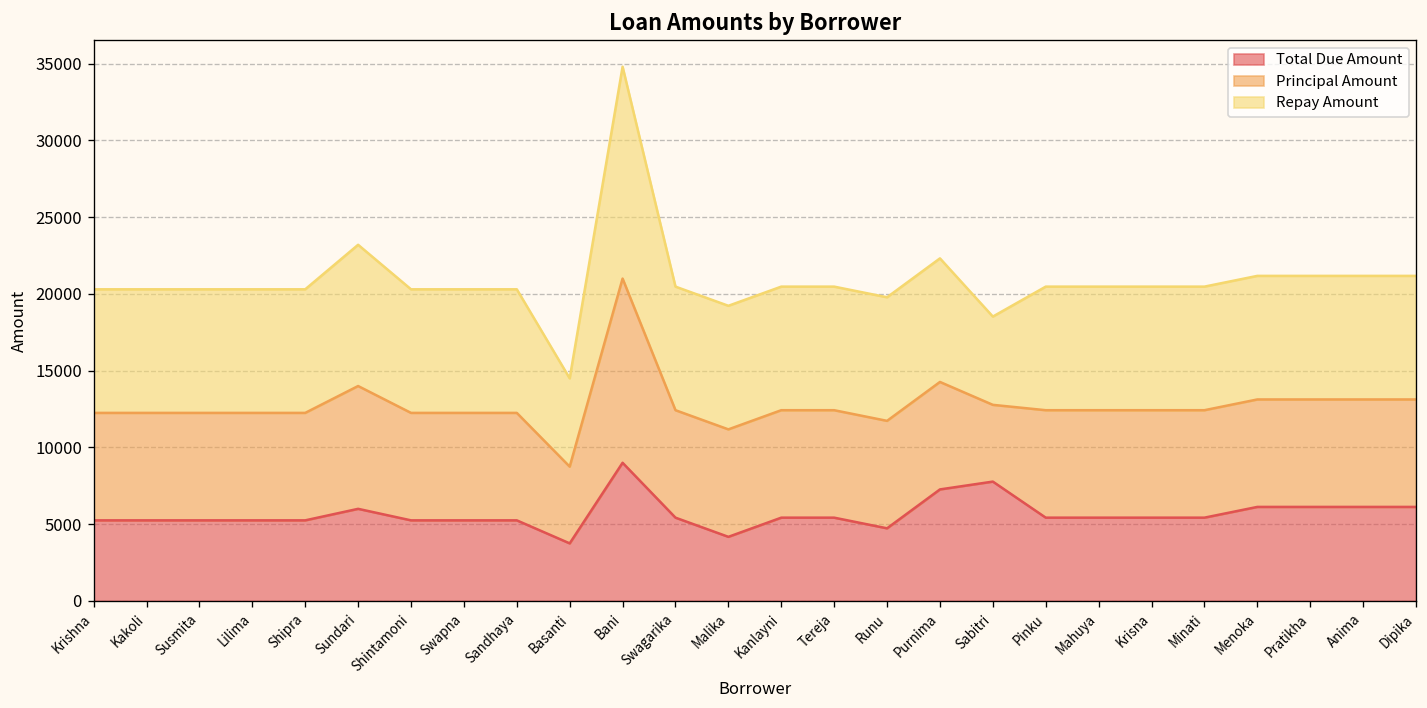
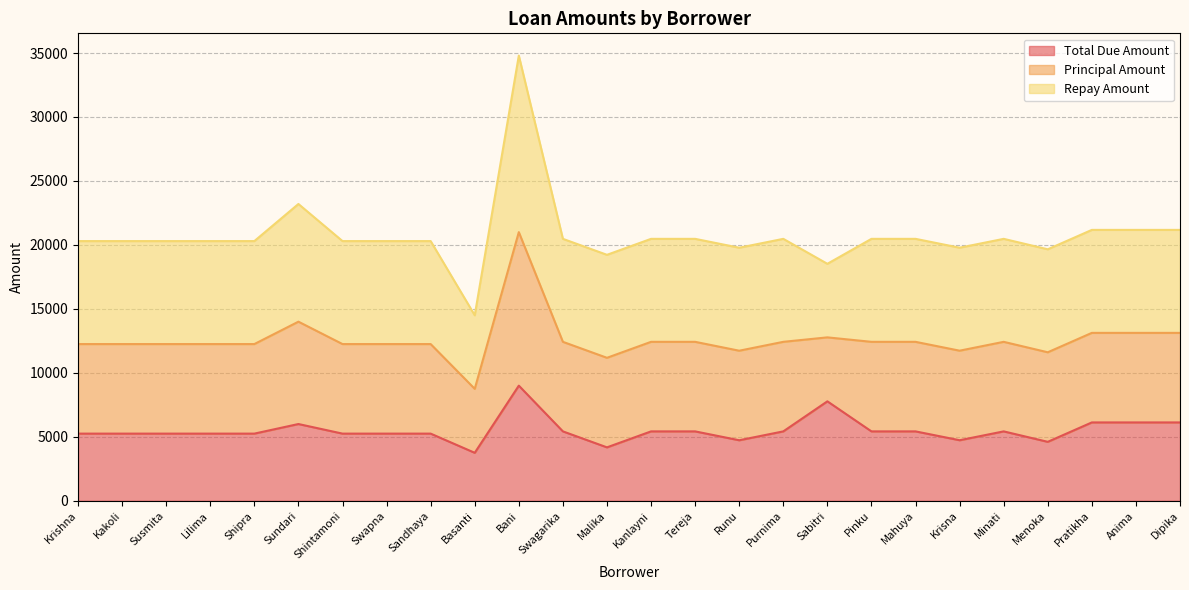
Total Due Amount, Purnima: 7300 -> 5400
Total Due Amount, Krisna: 5400 -> 4700
Total Due Amount, Menoka: 6100 -> 4600
